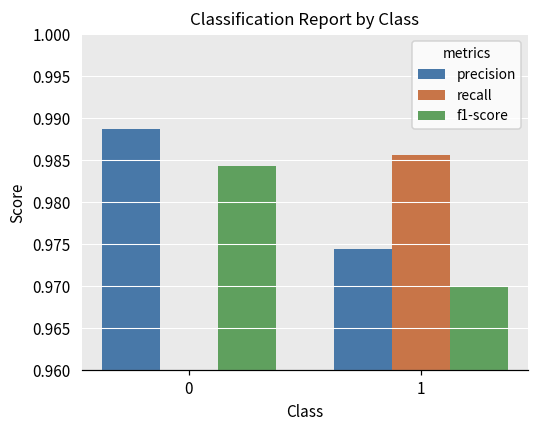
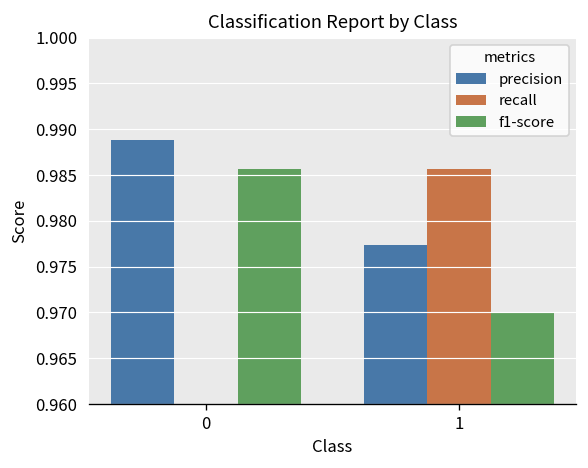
f1-score, 0: 0.984 -> 0.986
precision, 1: 0.974 -> 0.977
